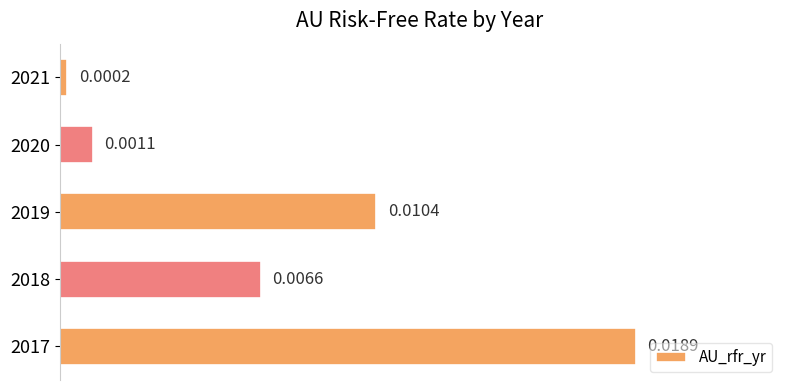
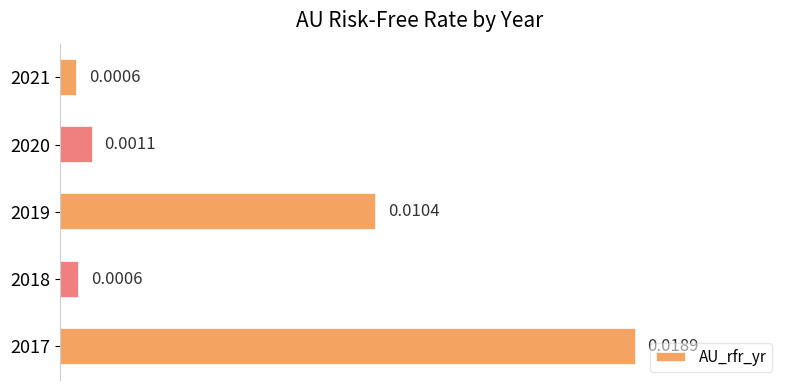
2021: 0.0002 -> 0.0006
2018: 0.0066 -> 0.0006
